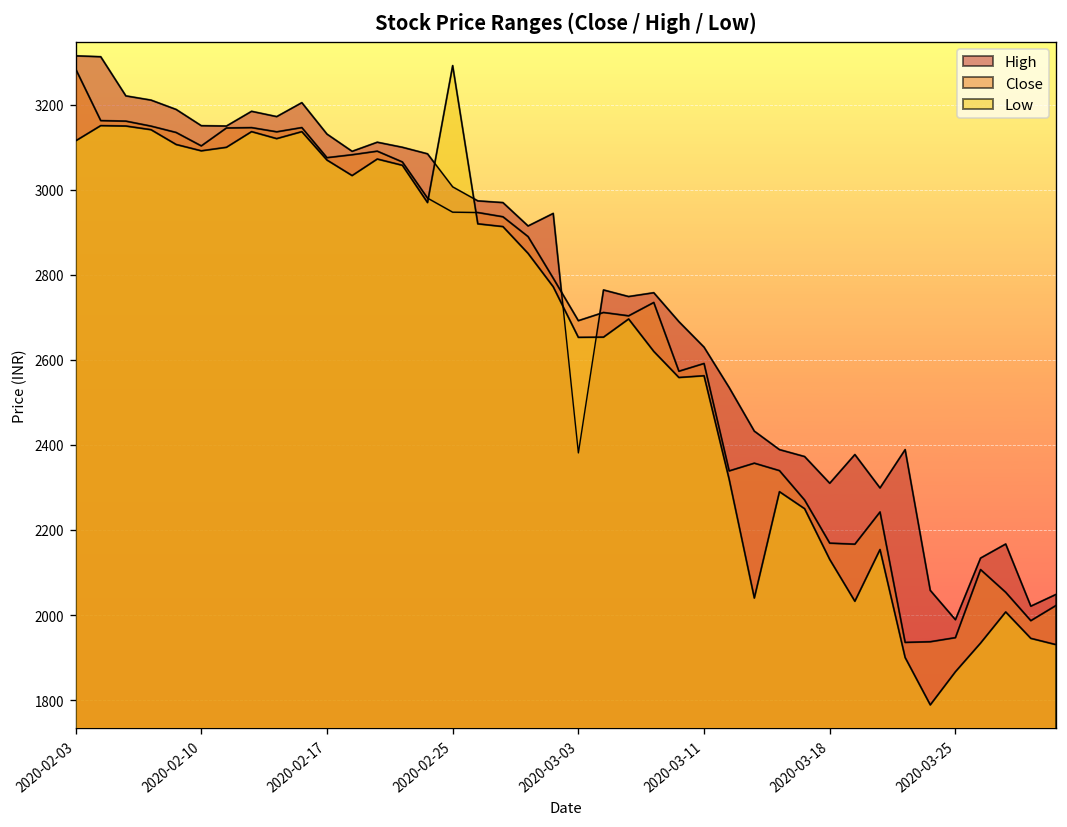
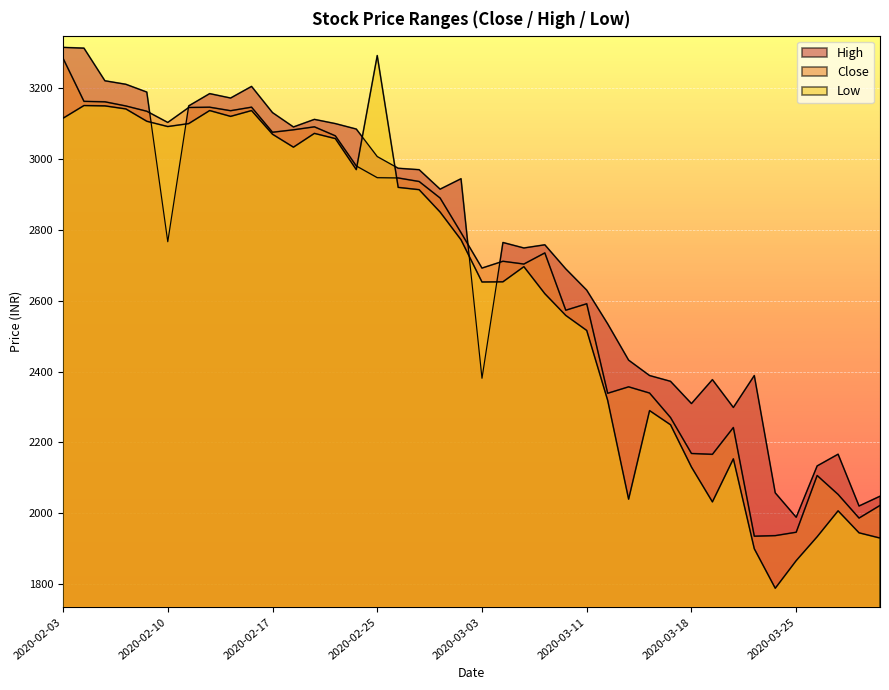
High, 2020-02-10: 3150 -> 2770
Low, 2020-03-11: 2560 -> 2520
